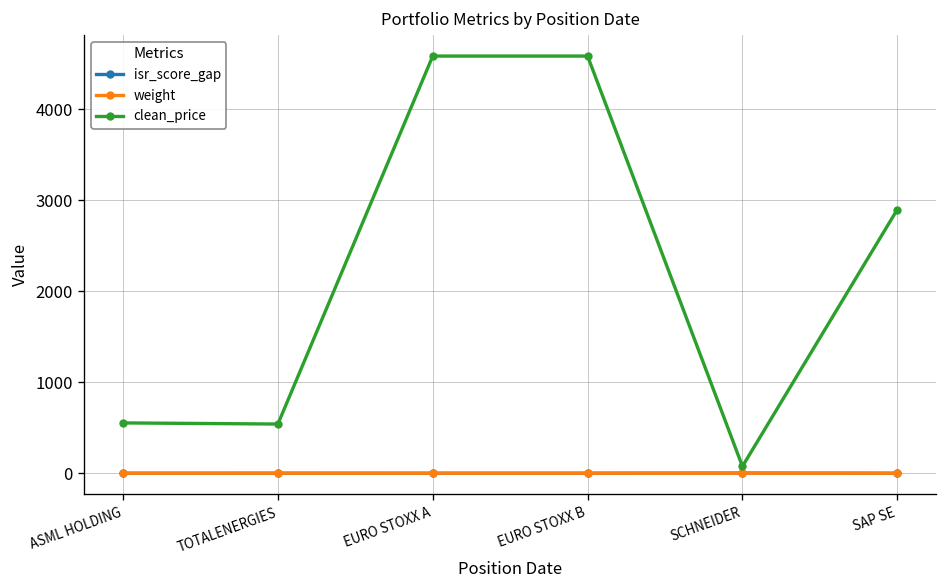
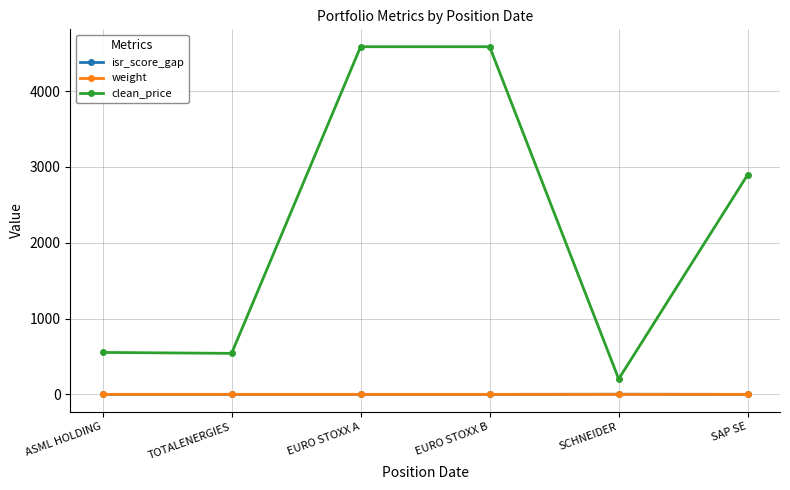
clean_price, SCHNEIDER: 100 -> 200
